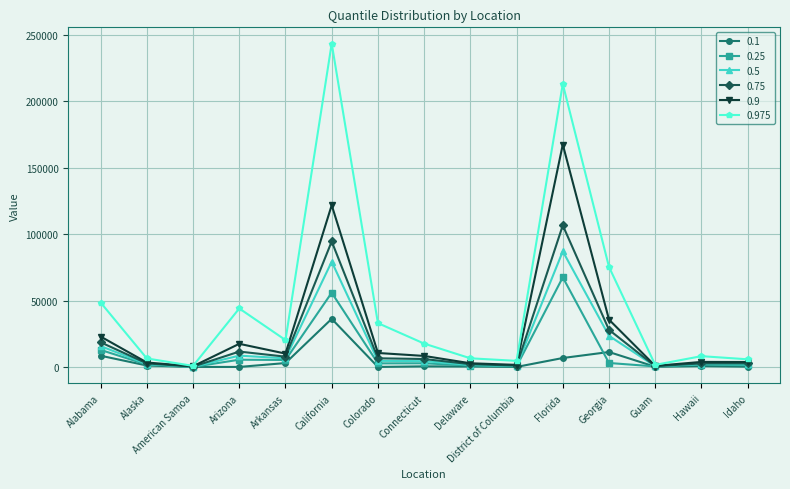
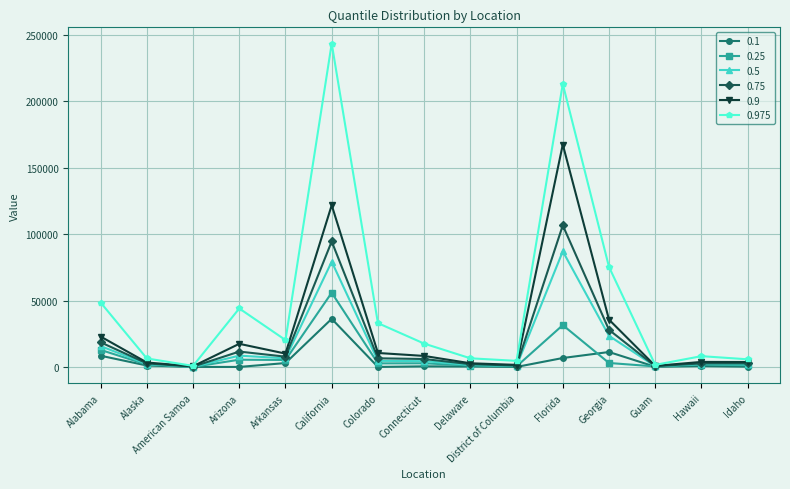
0.25, Florida: 67000 -> 31000
